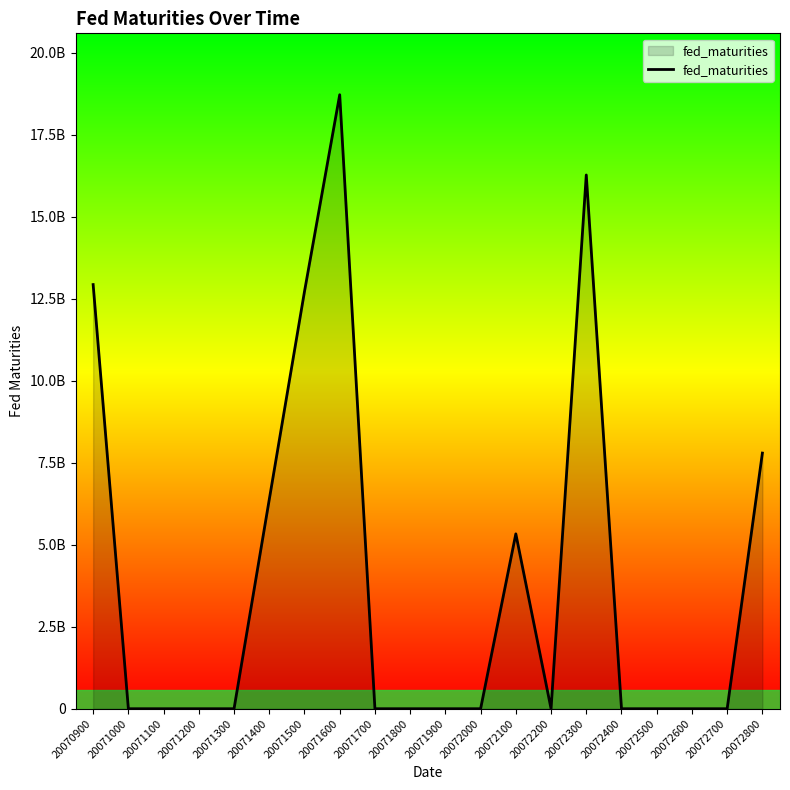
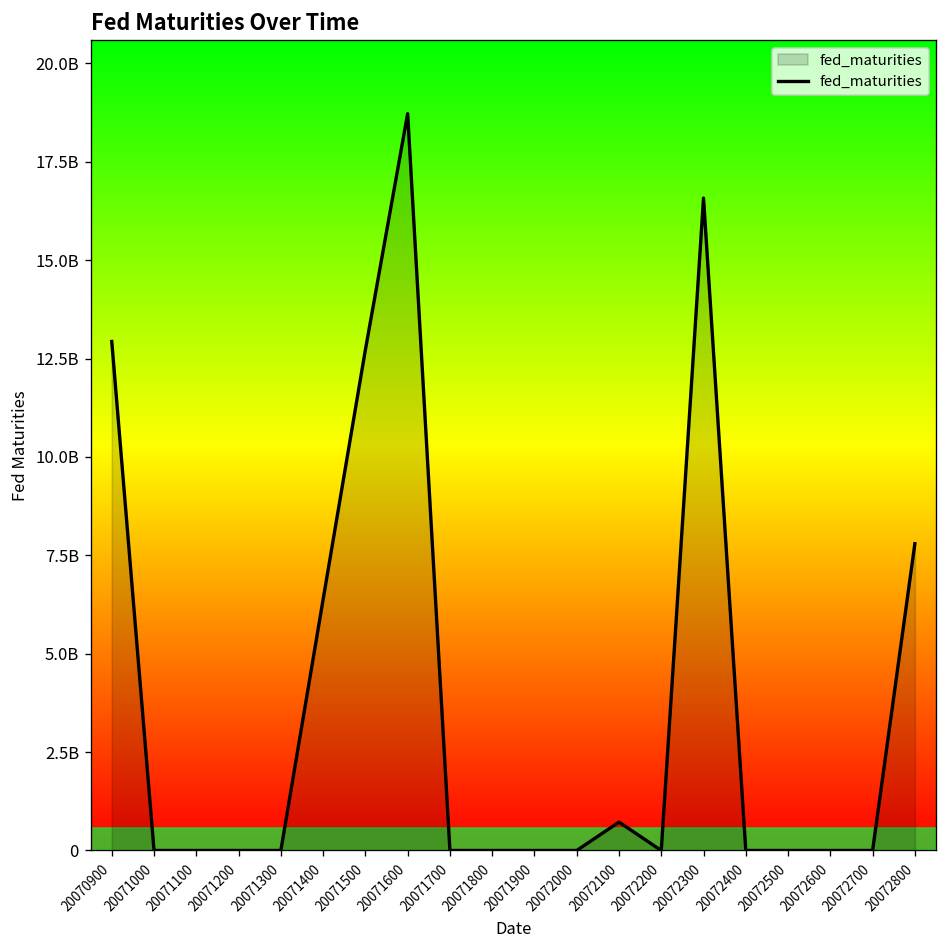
20072100: 5300000000 -> 700000000
20072300: 16300000000 -> 16600000000
